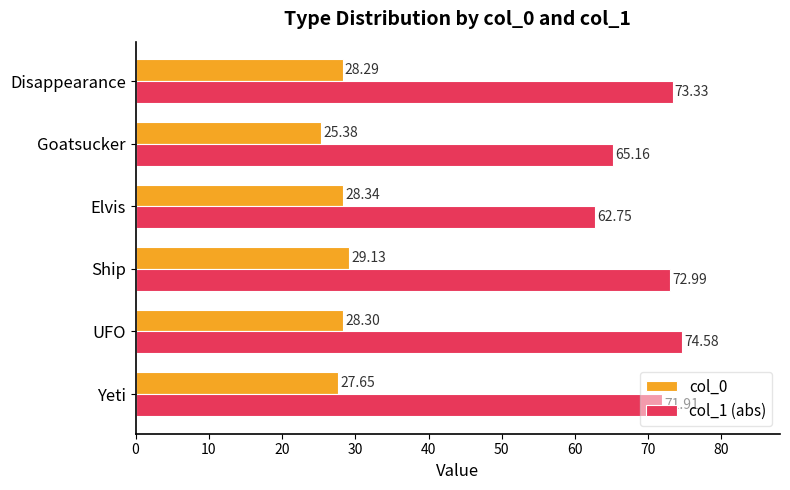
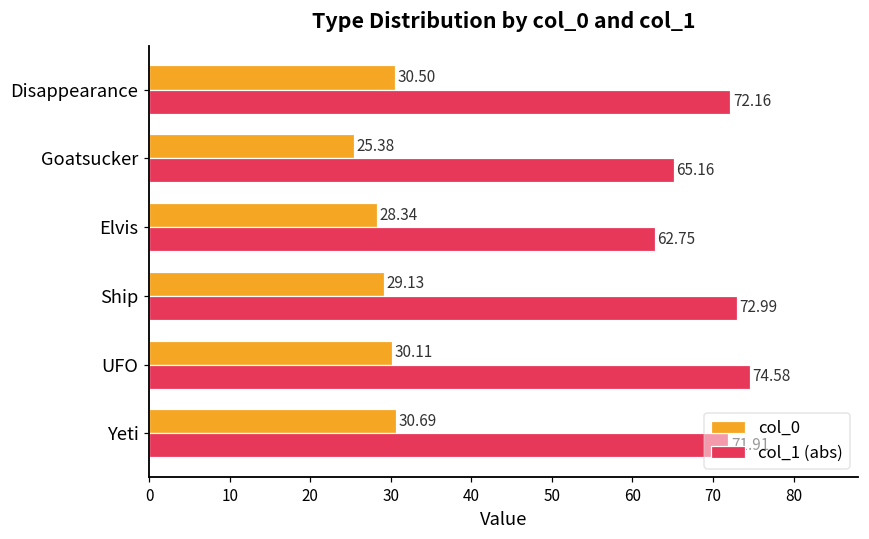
col_0, Disappearance: 28.29 -> 30.50
col_1 (abs), Disappearance: 73.33 -> 72.16
col_0, UFO: 28.30 -> 30.11
col_0, Yeti: 27.65 -> 30.69
